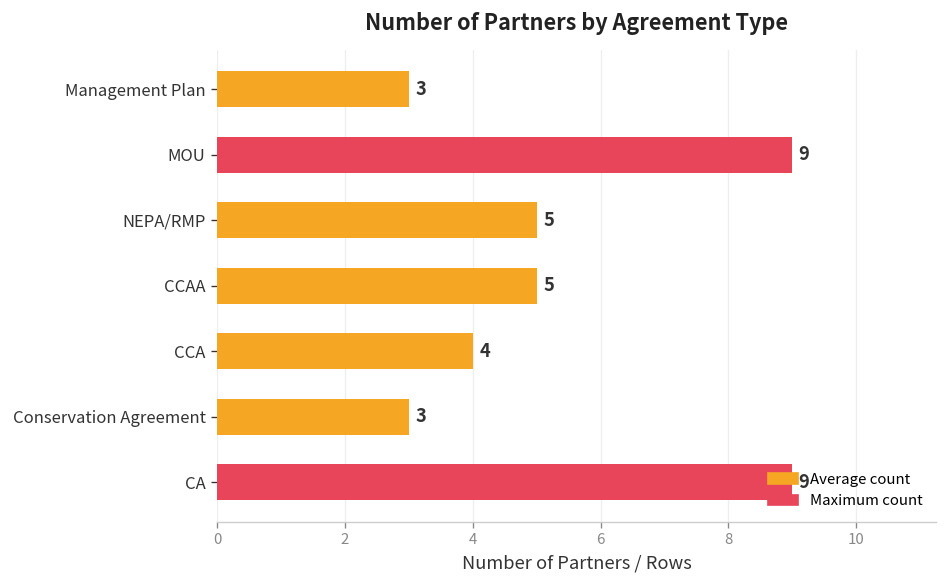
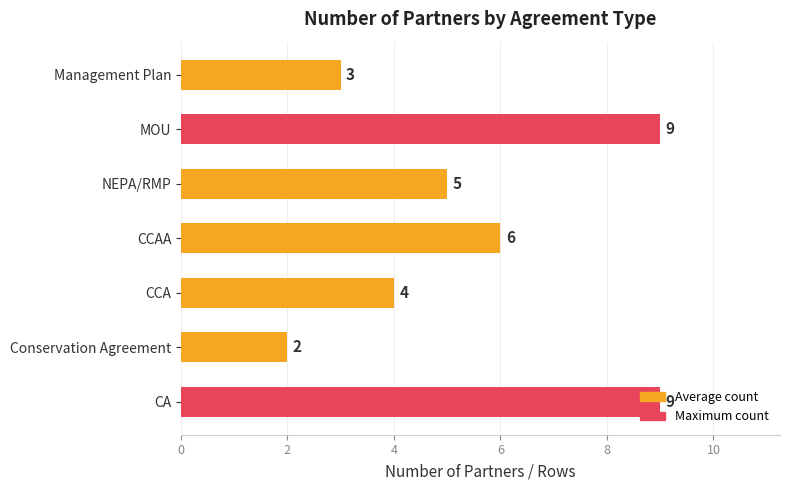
CCAA: 5 -> 6
Conservation Agreement: 3 -> 2
